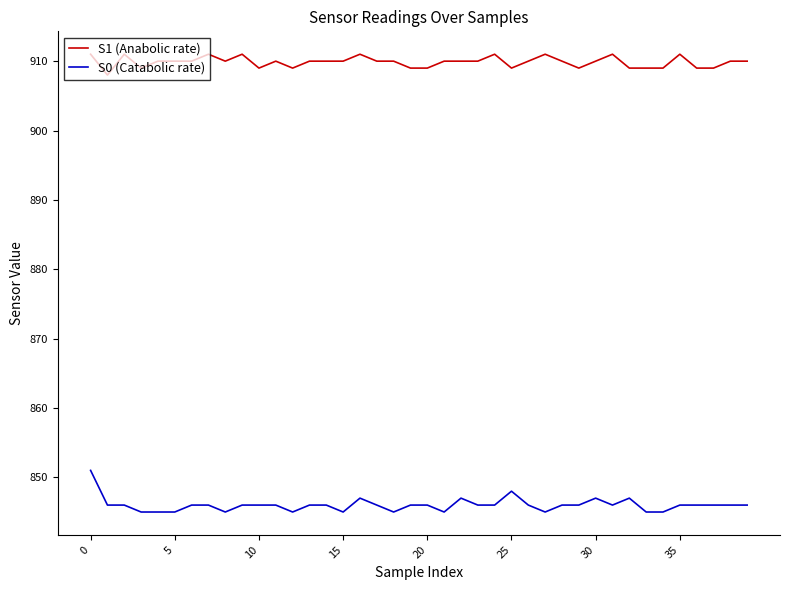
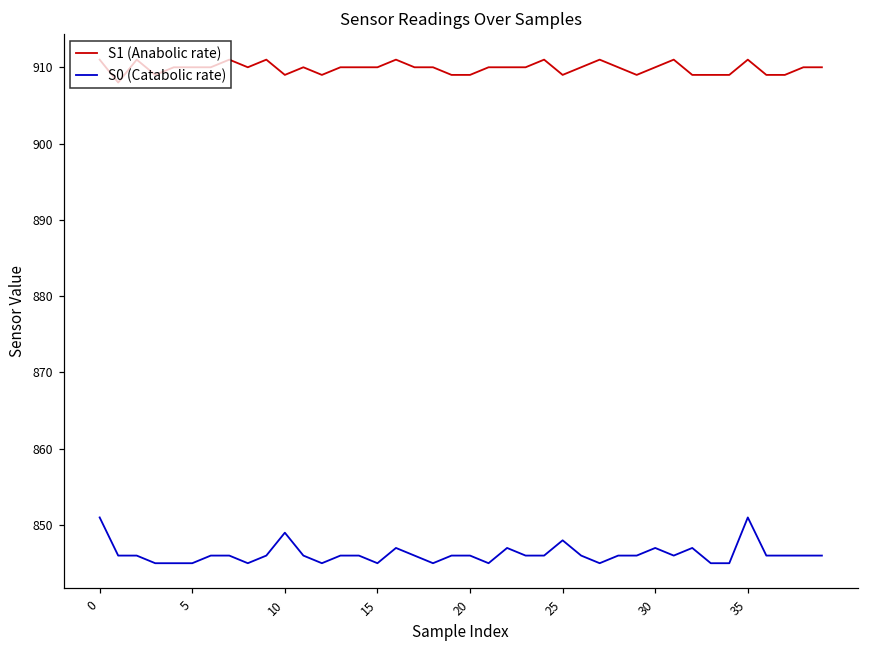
S0 (Catabolic rate), 10: 846 -> 849
S0 (Catabolic rate), 35: 846 -> 851
